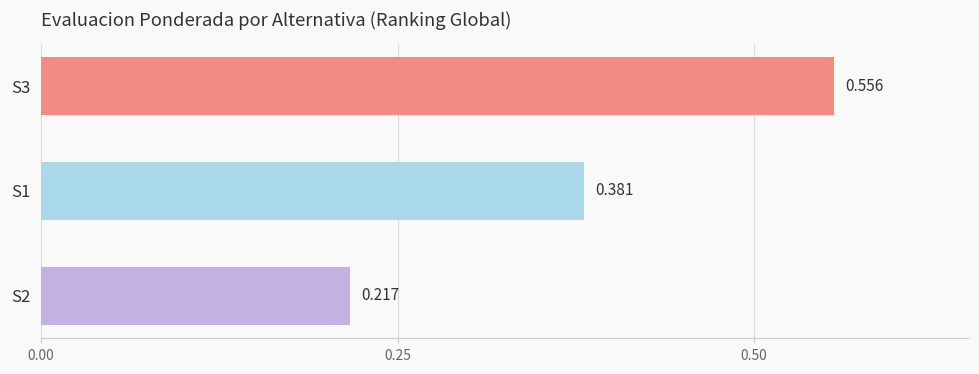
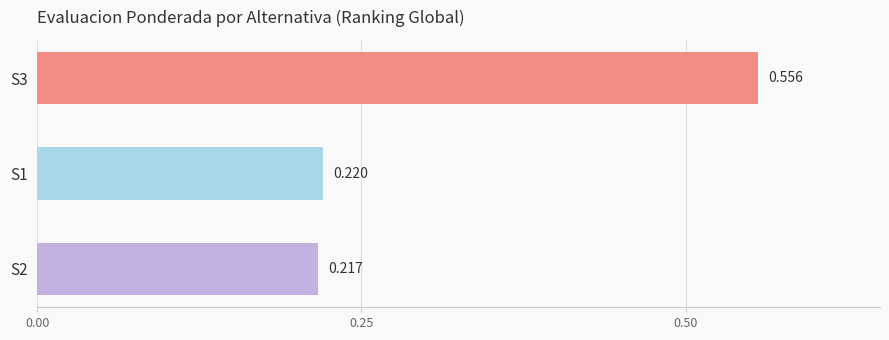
S1: 0.381 -> 0.220
